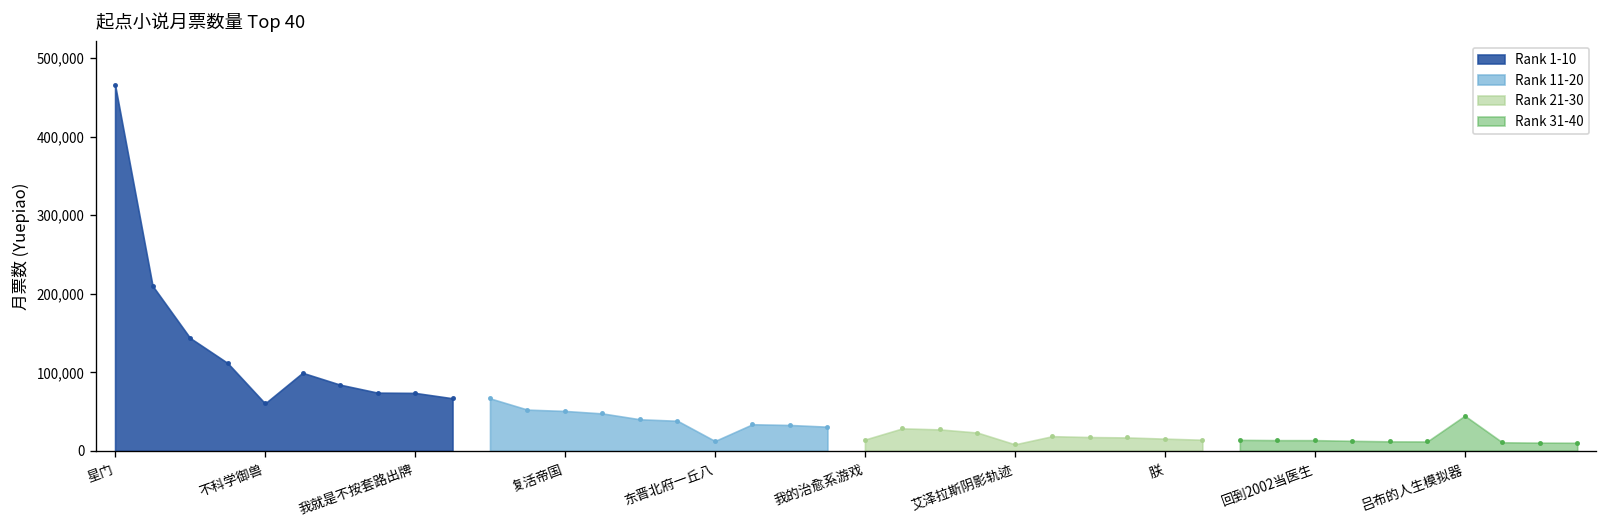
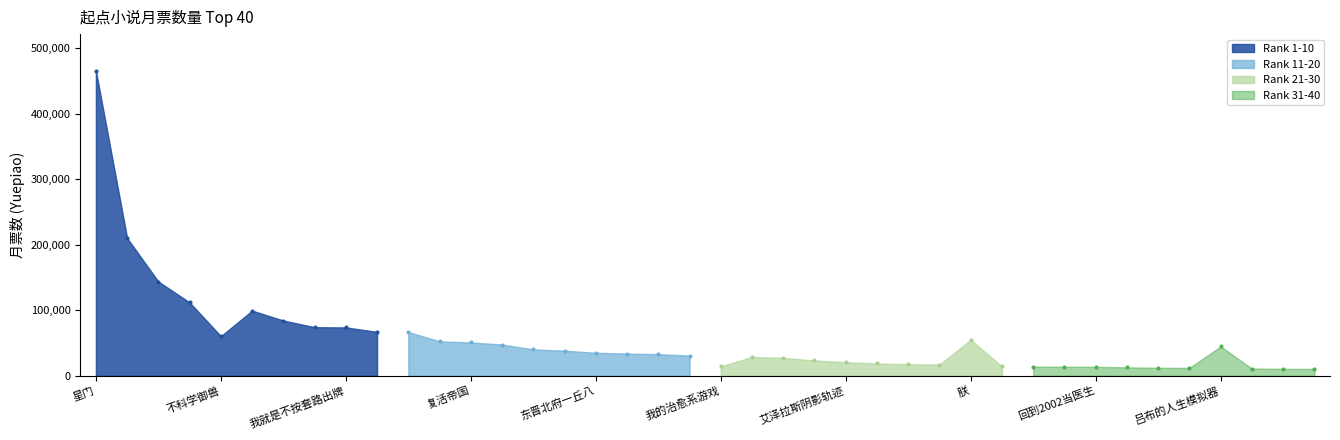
Rank 11-20, 东晋北府一丘八: 10,000 -> 40,000
Rank 21-30, 艾泽拉斯阴影轨迹: 10,000 -> 20,000
Rank 21-30, 朕: 20,000 -> 50,000
